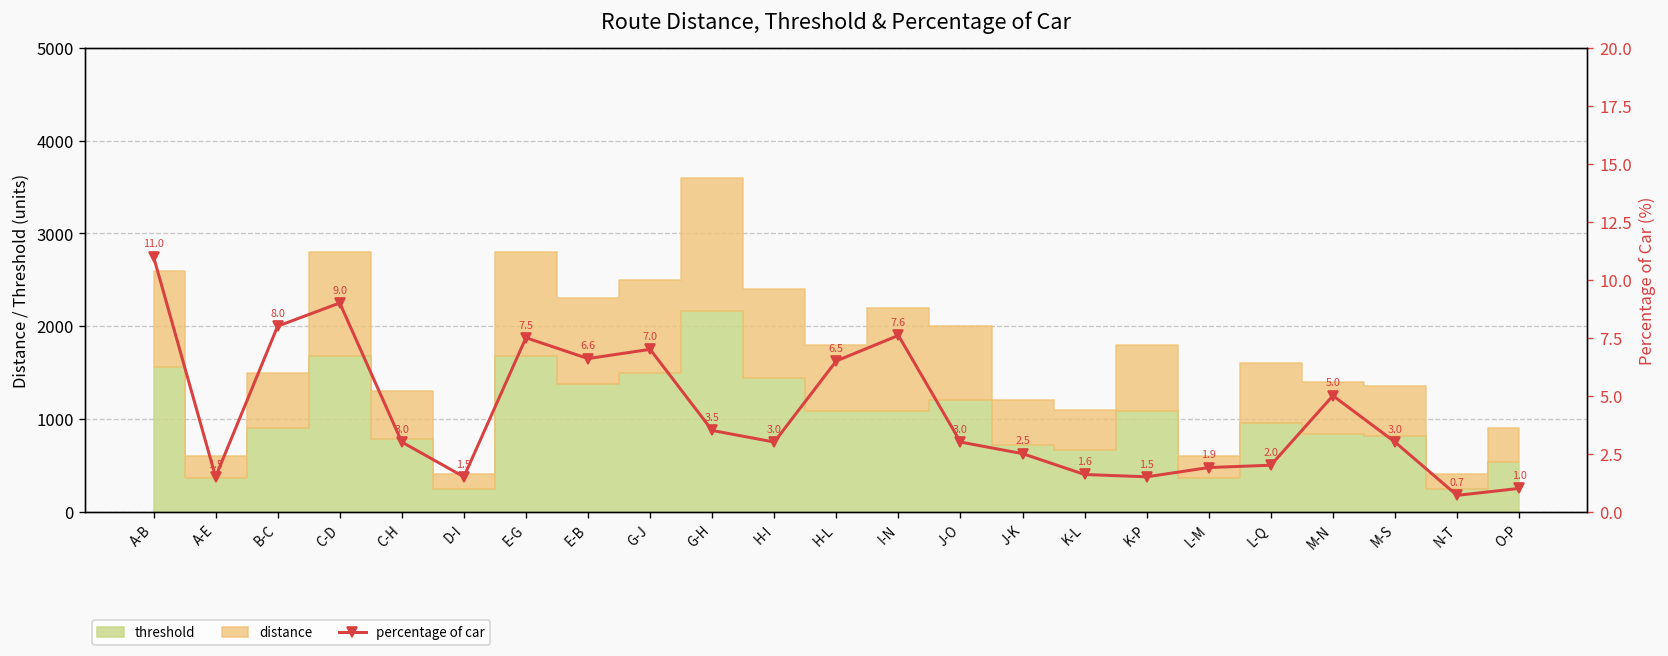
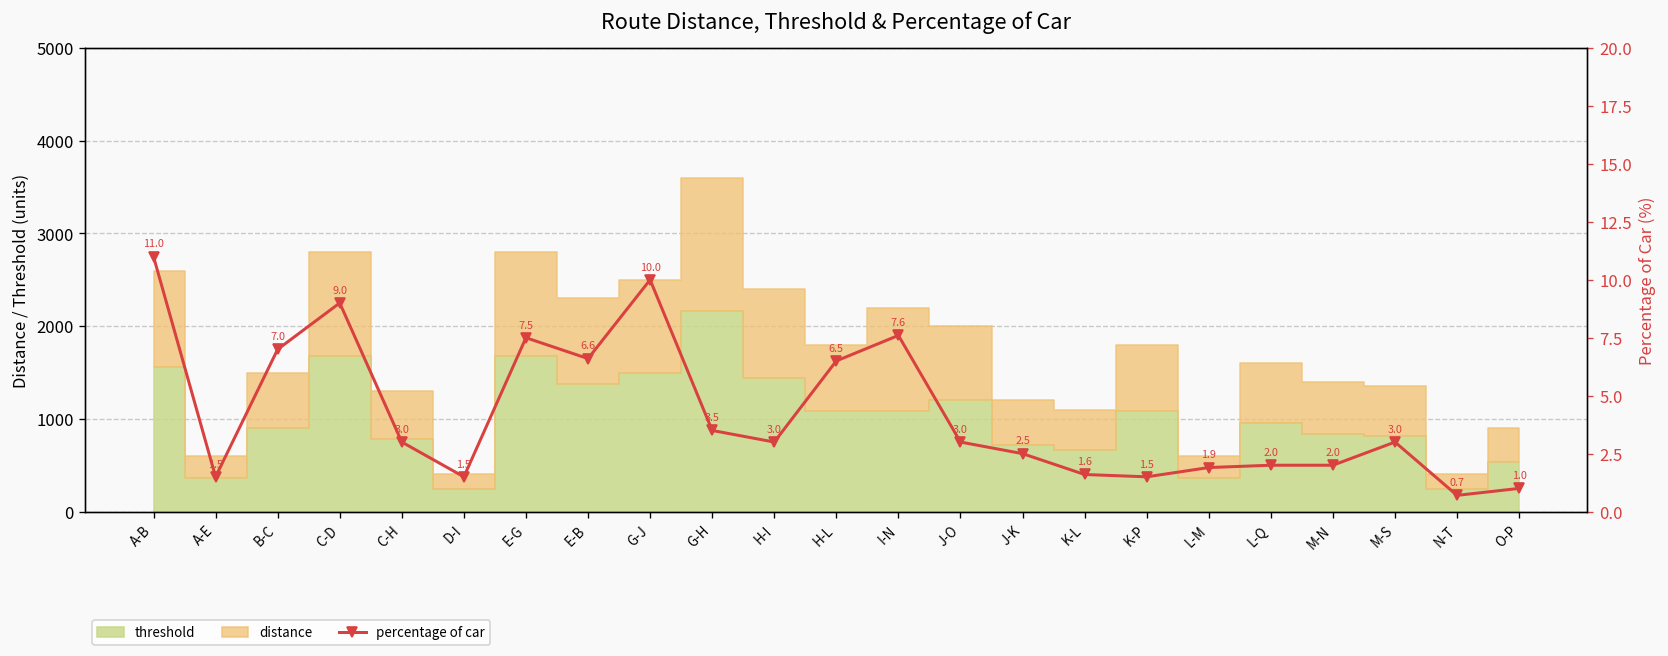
percentage of car, B-C: 8.0 -> 7.0
percentage of car, G-J: 7.0 -> 10.0
percentage of car, M-N: 5.0 -> 2.0
